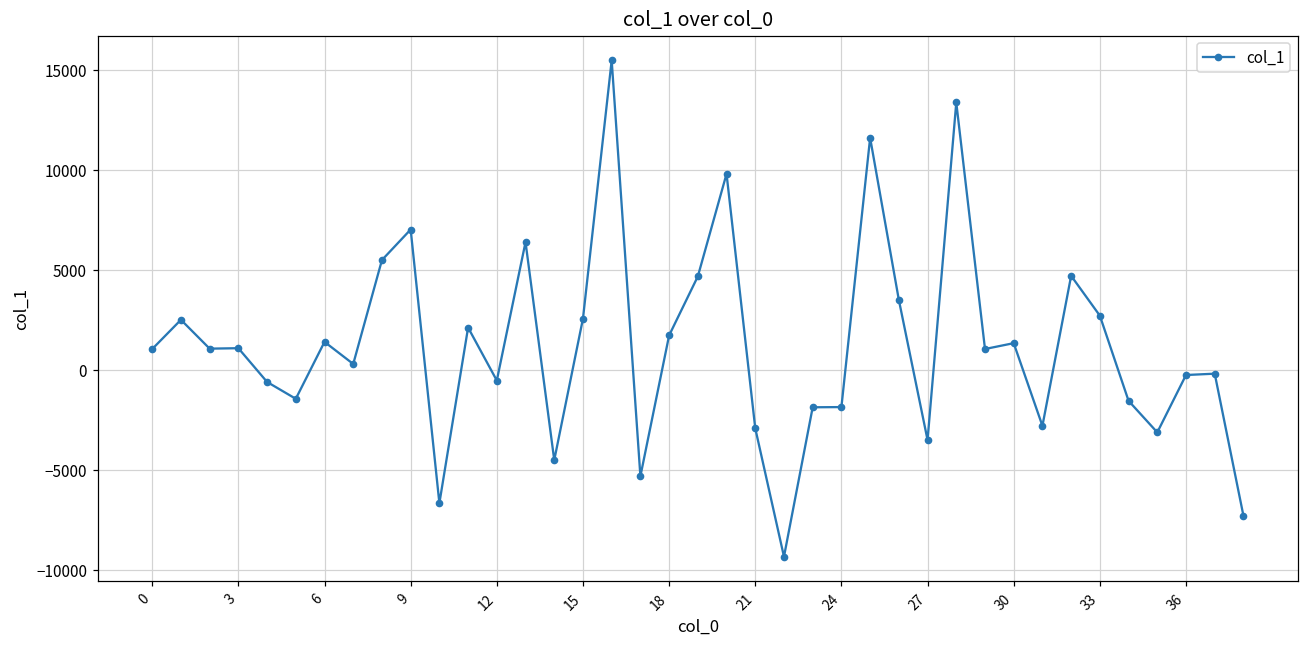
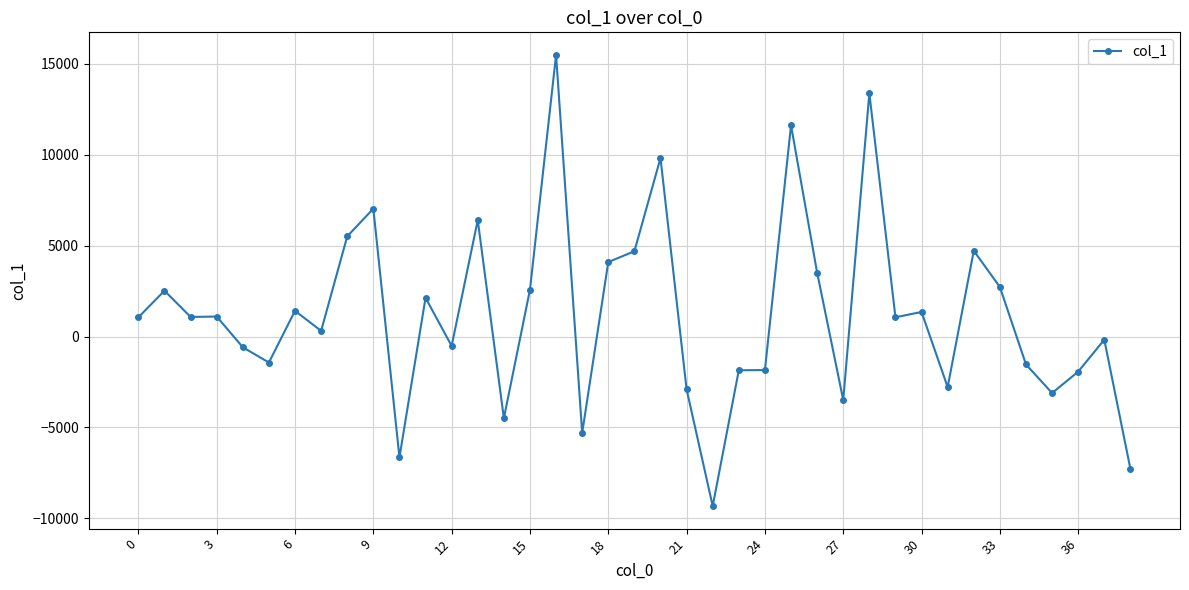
18: 1700 -> 4100
36: -200 -> -1900
